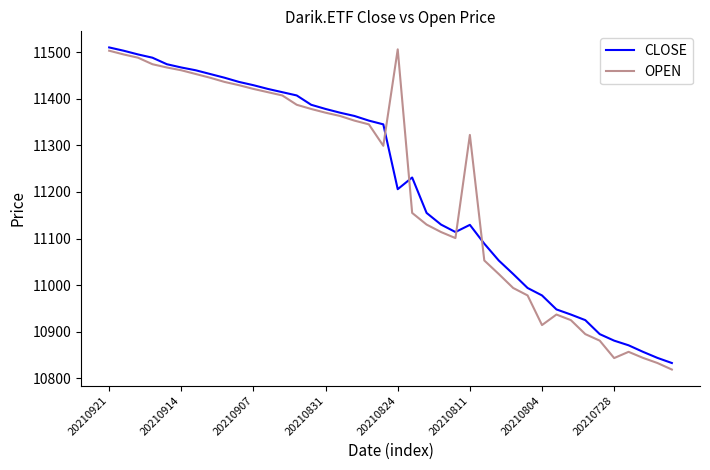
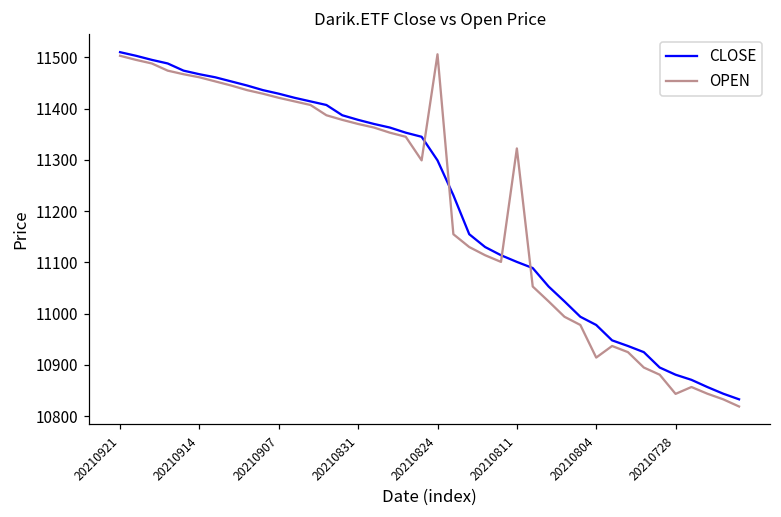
CLOSE, 20210824: 11210 -> 11300
CLOSE, 20210811: 11130 -> 11100
